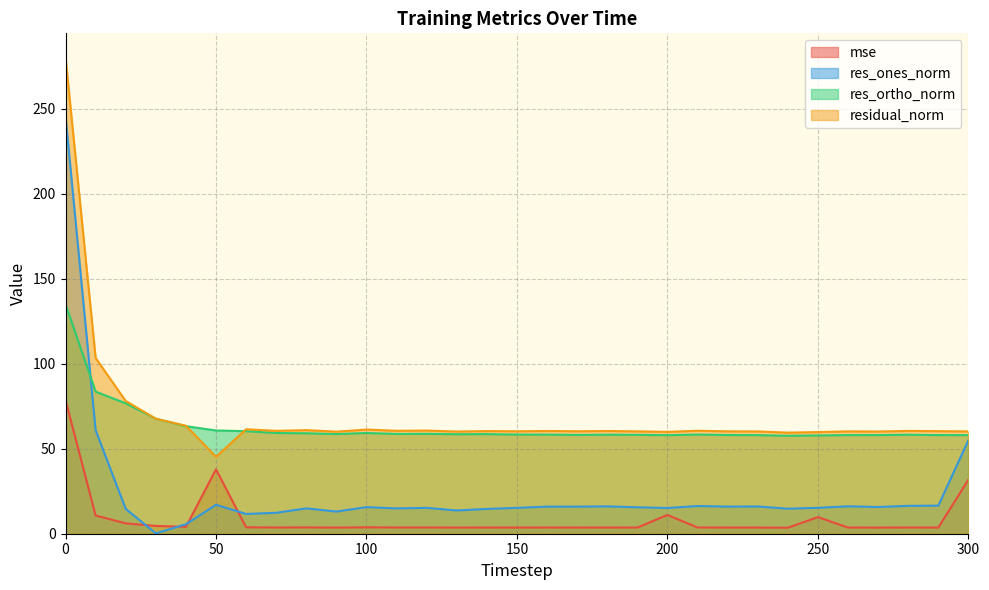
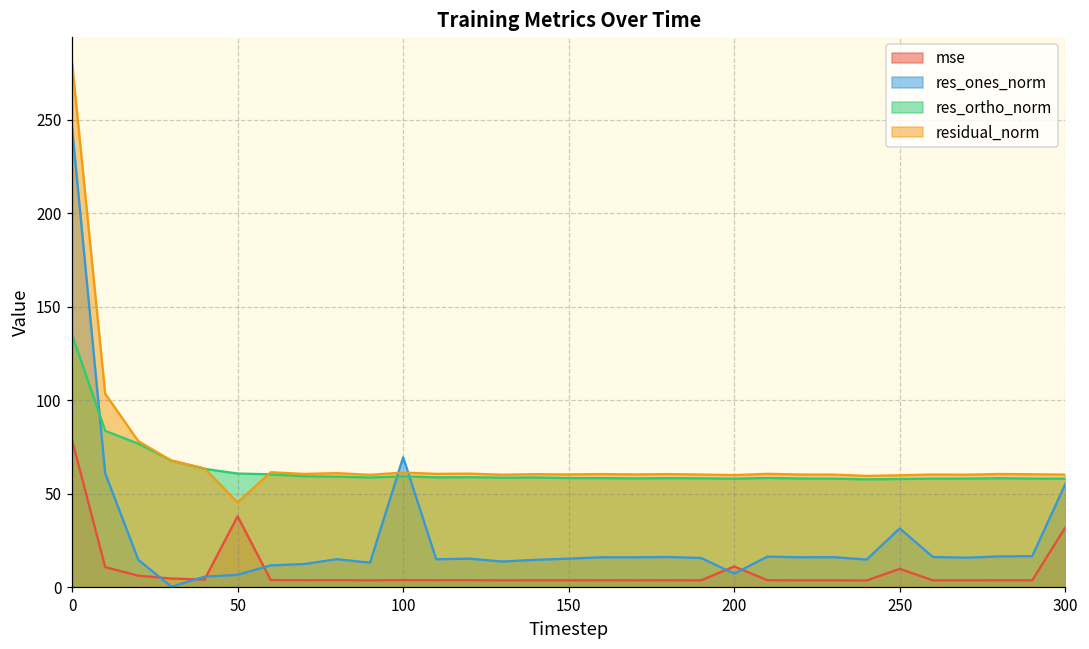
res_ones_norm, 50: 17 -> 7
res_ones_norm, 100: 16 -> 69
res_ones_norm, 200: 15 -> 7
res_ones_norm, 250: 15 -> 31
